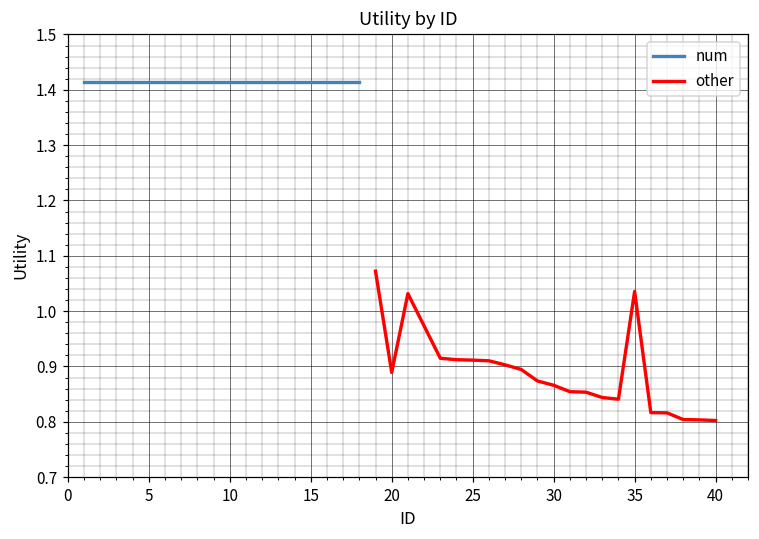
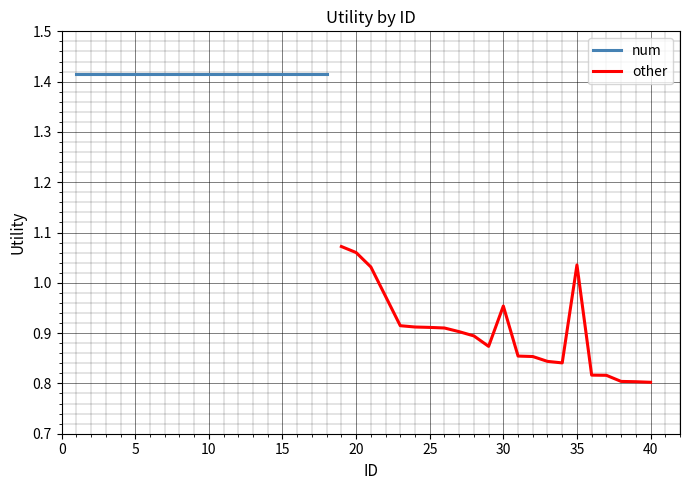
other, 20: 0.89 -> 1.06
other, 30: 0.87 -> 0.95
